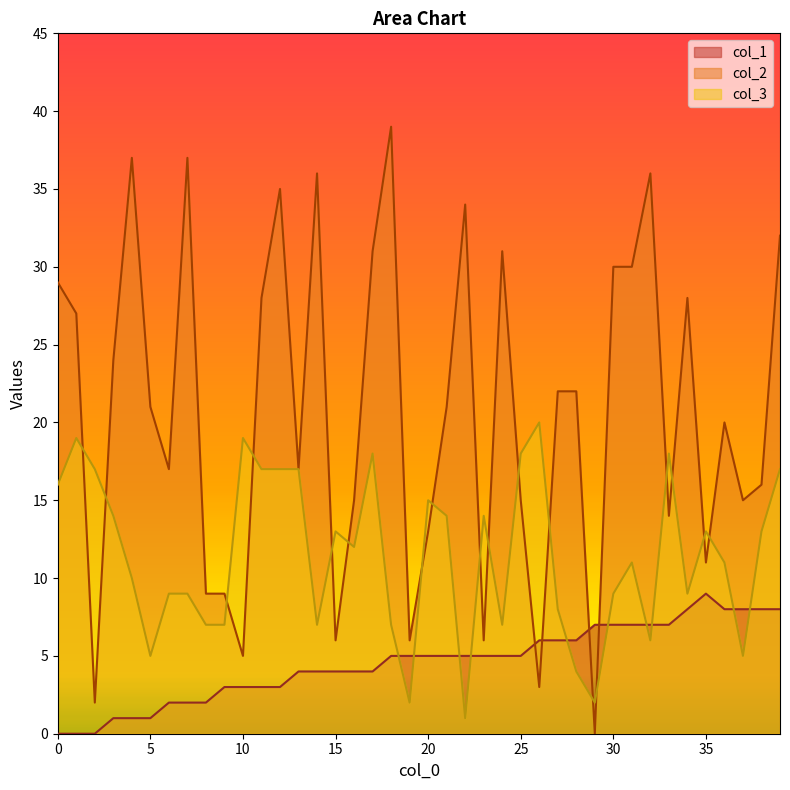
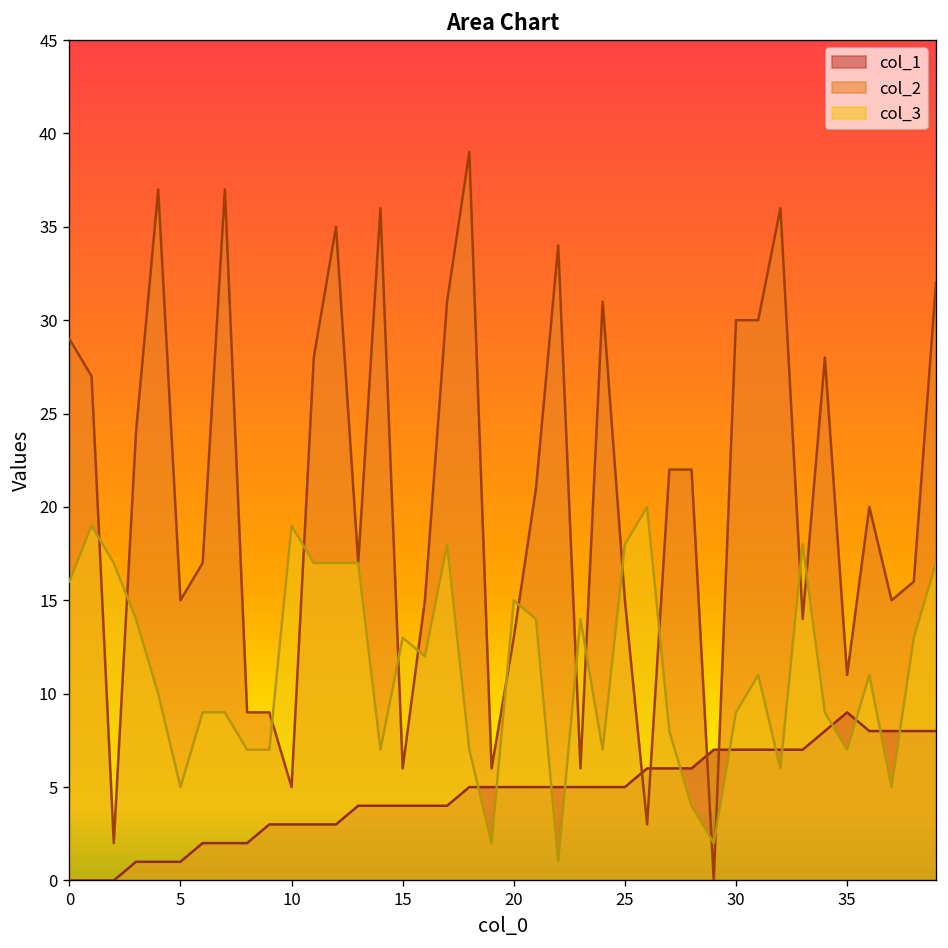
col_2, 5: 21 -> 15
col_3, 35: 13 -> 7
